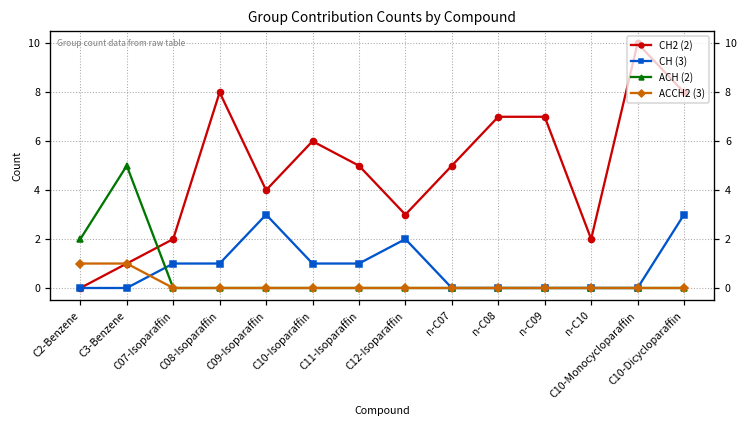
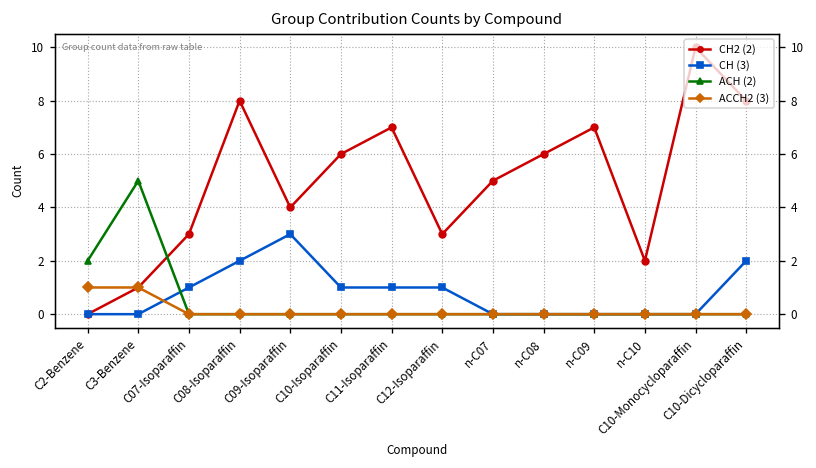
CH2 (2), C07-Isoparaffin: 2 -> 3
CH (3), C08-Isoparaffin: 1 -> 2
CH2 (2), C11-Isoparaffin: 5 -> 7
CH (3), C12-Isoparaffin: 2 -> 1
CH2 (2), n-C08: 7 -> 6
CH (3), C10-Dicycloparaffin: 3 -> 2
